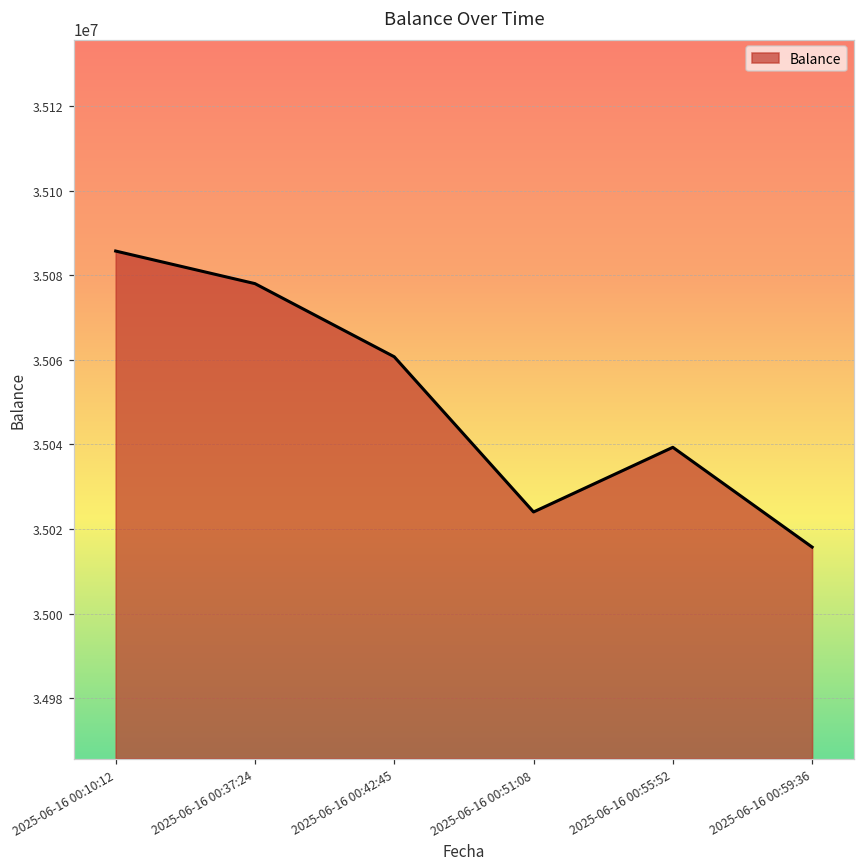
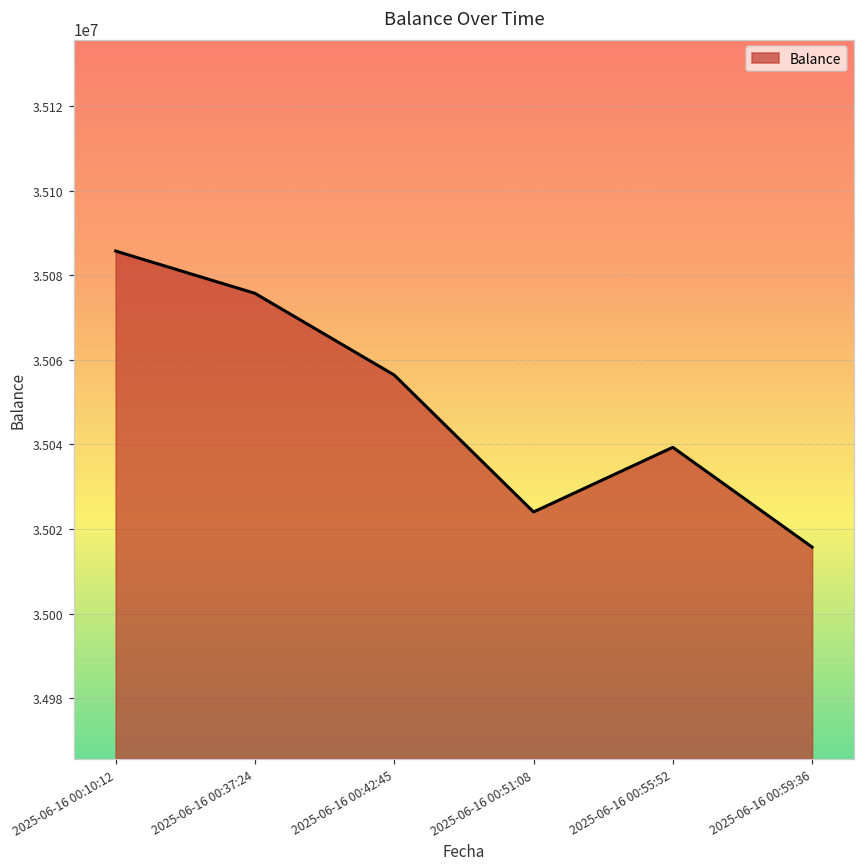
2025-06-16 00:37:24: 35078000 -> 35076000
2025-06-16 00:42:45: 35061000 -> 35056000
